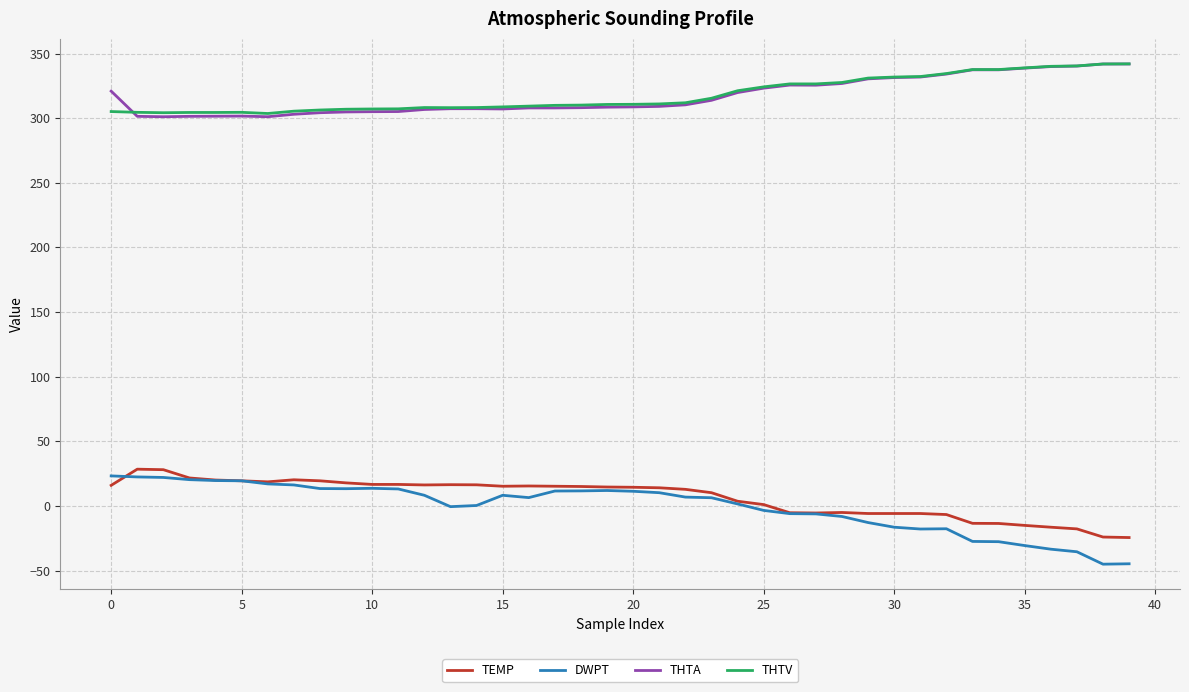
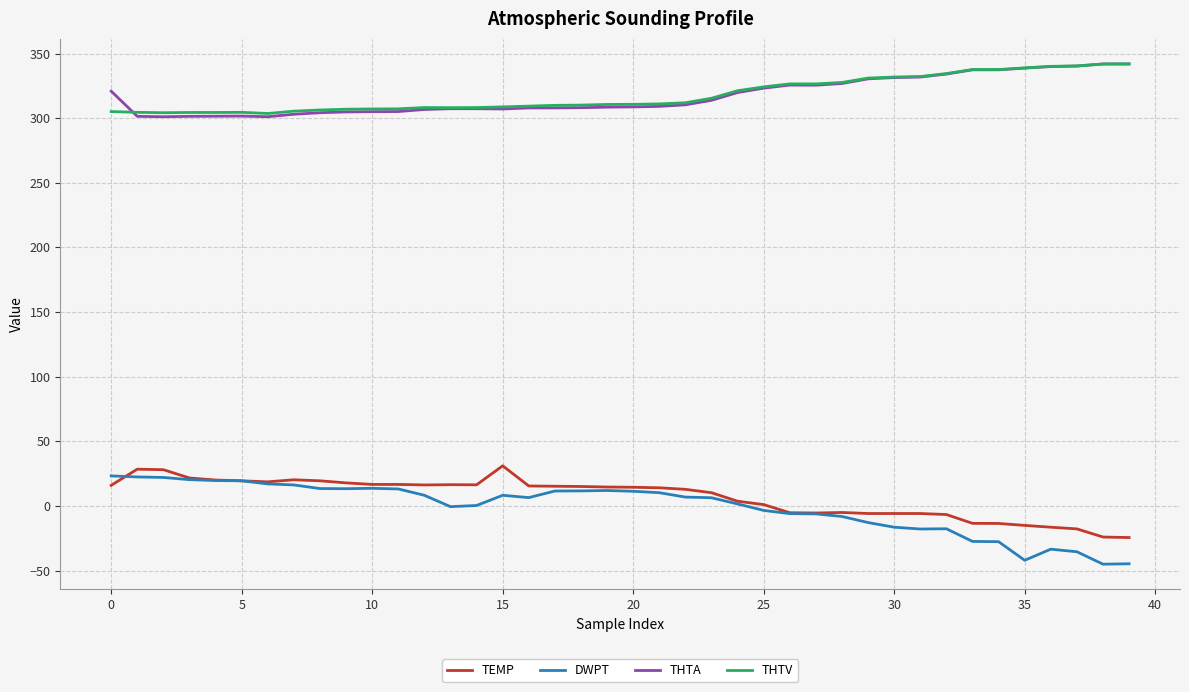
TEMP, 15: 15 -> 31
DWPT, 35: -31 -> -42
